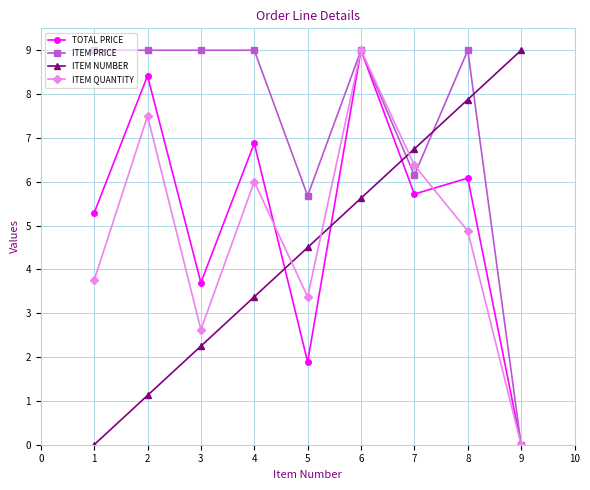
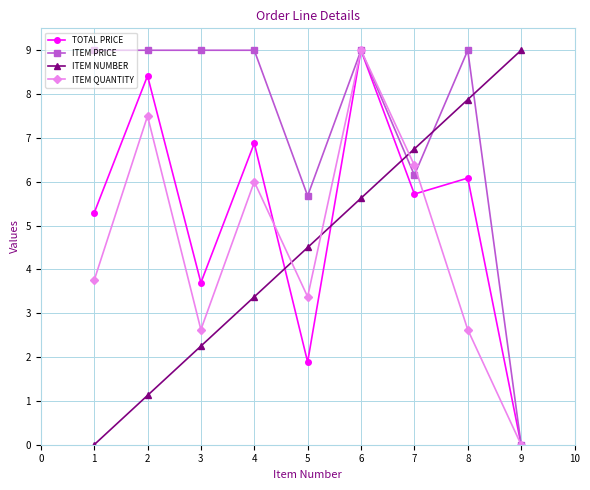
ITEM QUANTITY, 8: 4.9 -> 2.6
